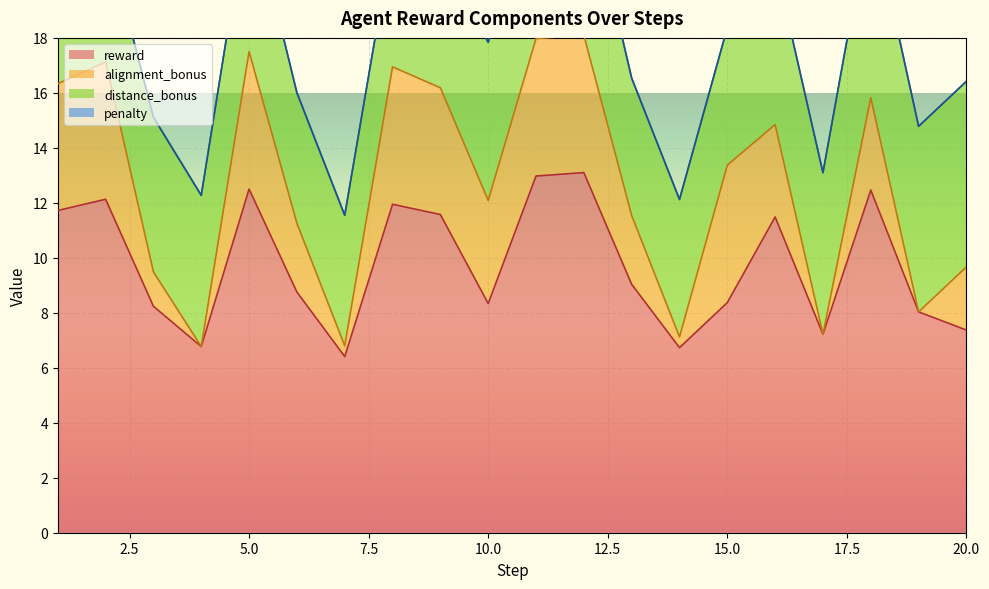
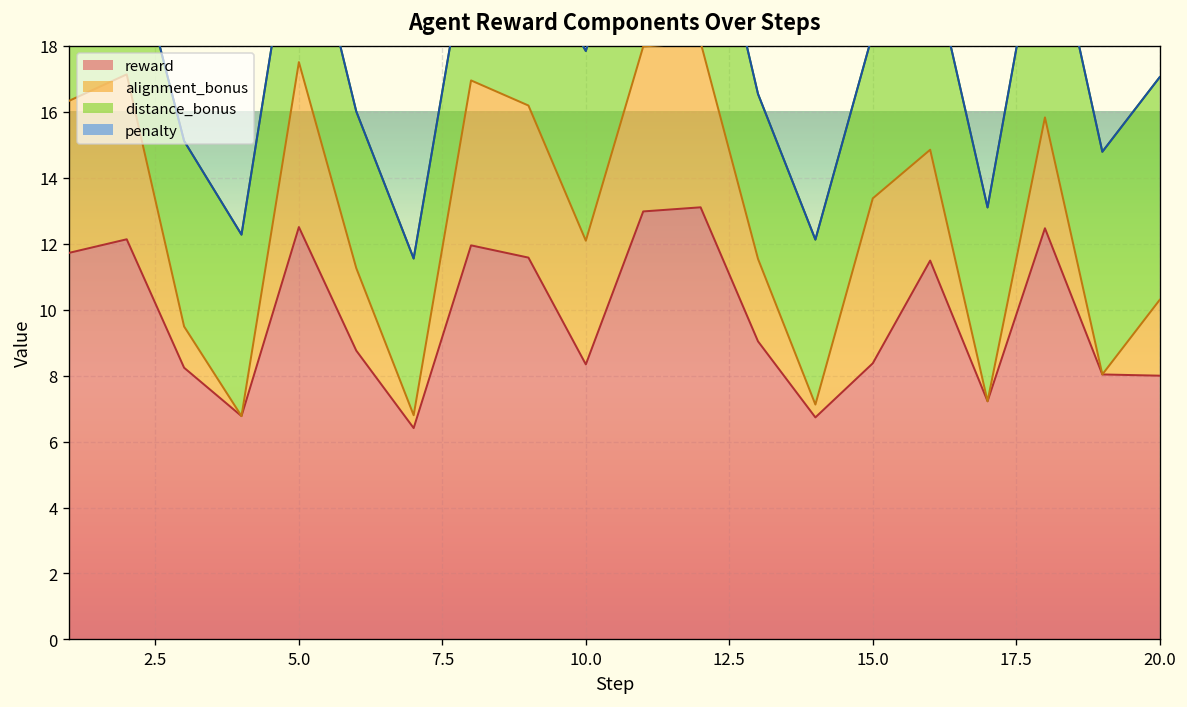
reward, 20.0: 7.4 -> 8.0
